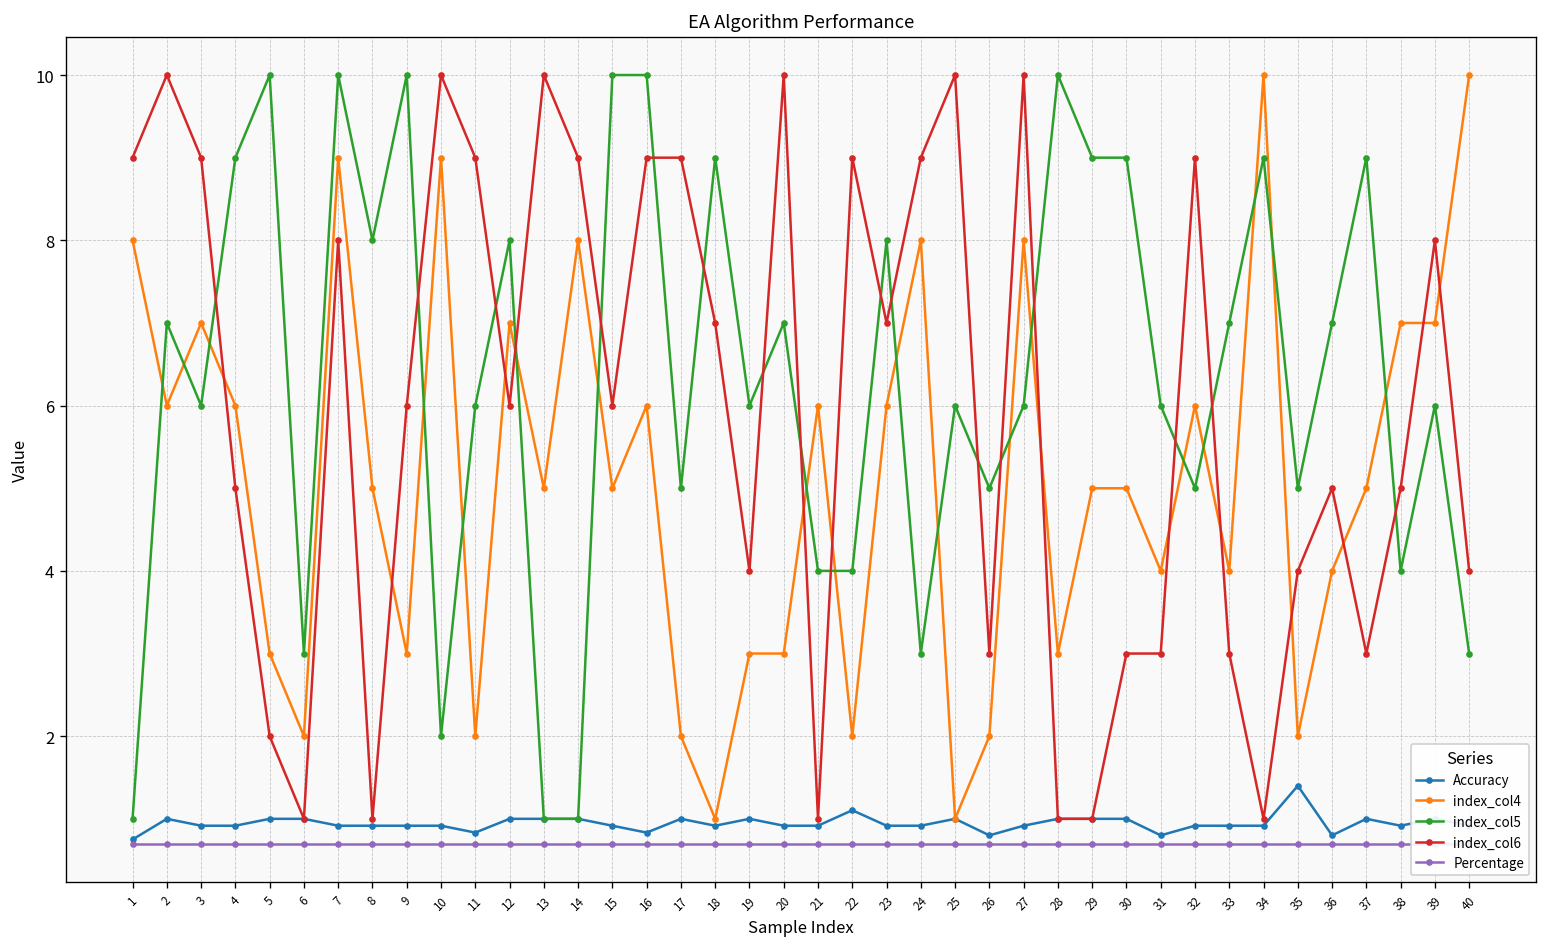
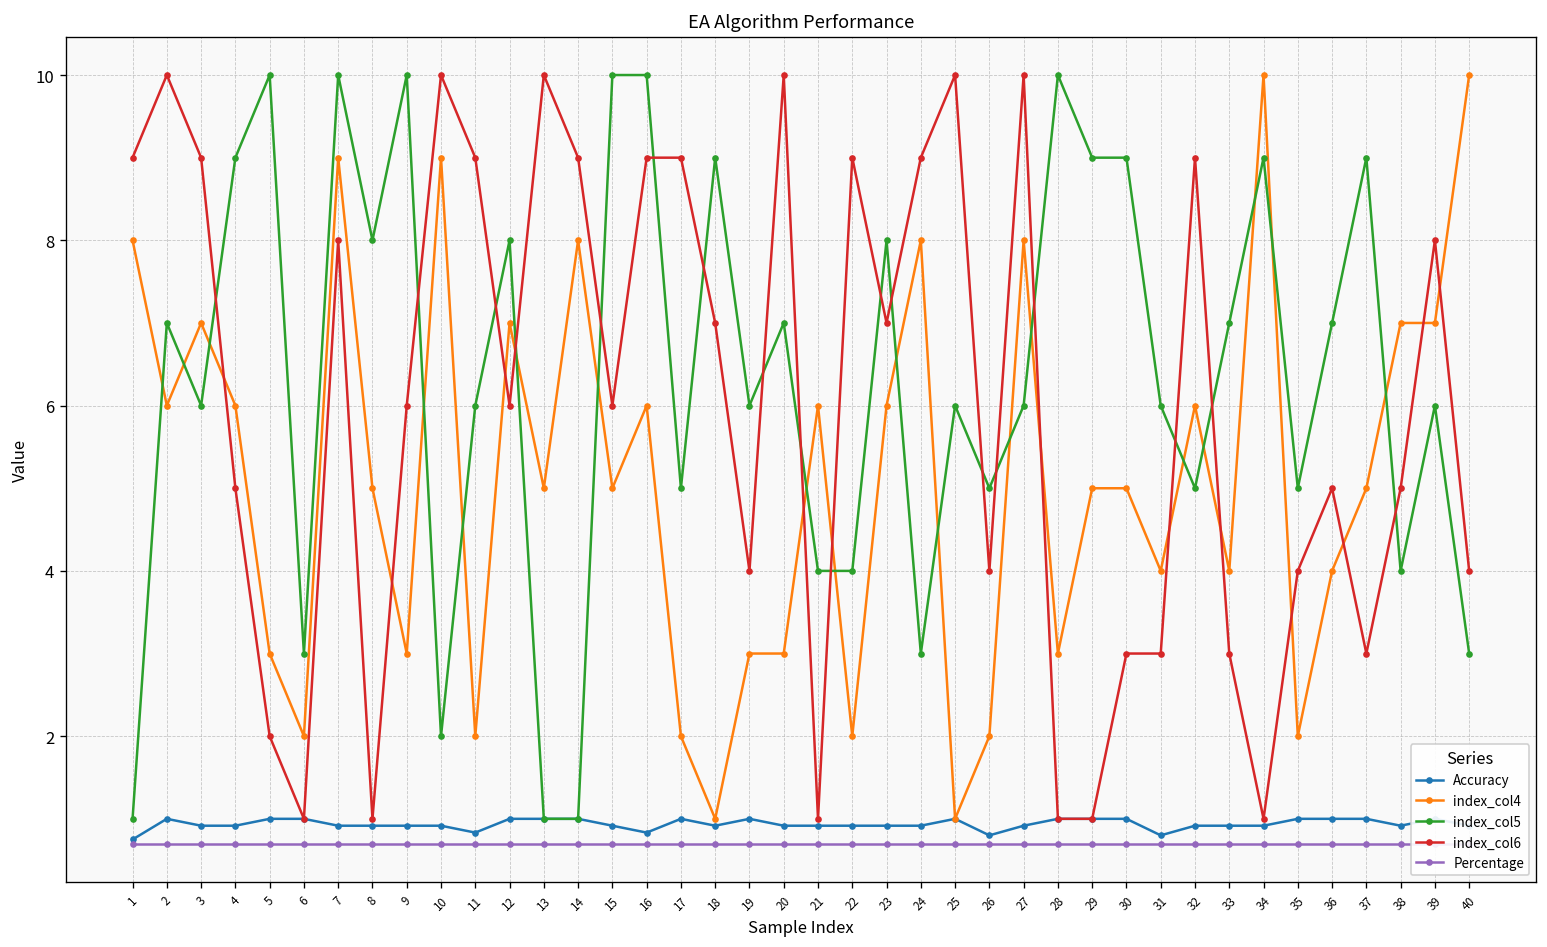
Accuracy, 22: 1.1 -> 0.9
index_col6, 26: 3 -> 4
Accuracy, 35: 1.4 -> 1.0
Accuracy, 36: 0.8 -> 1.0
